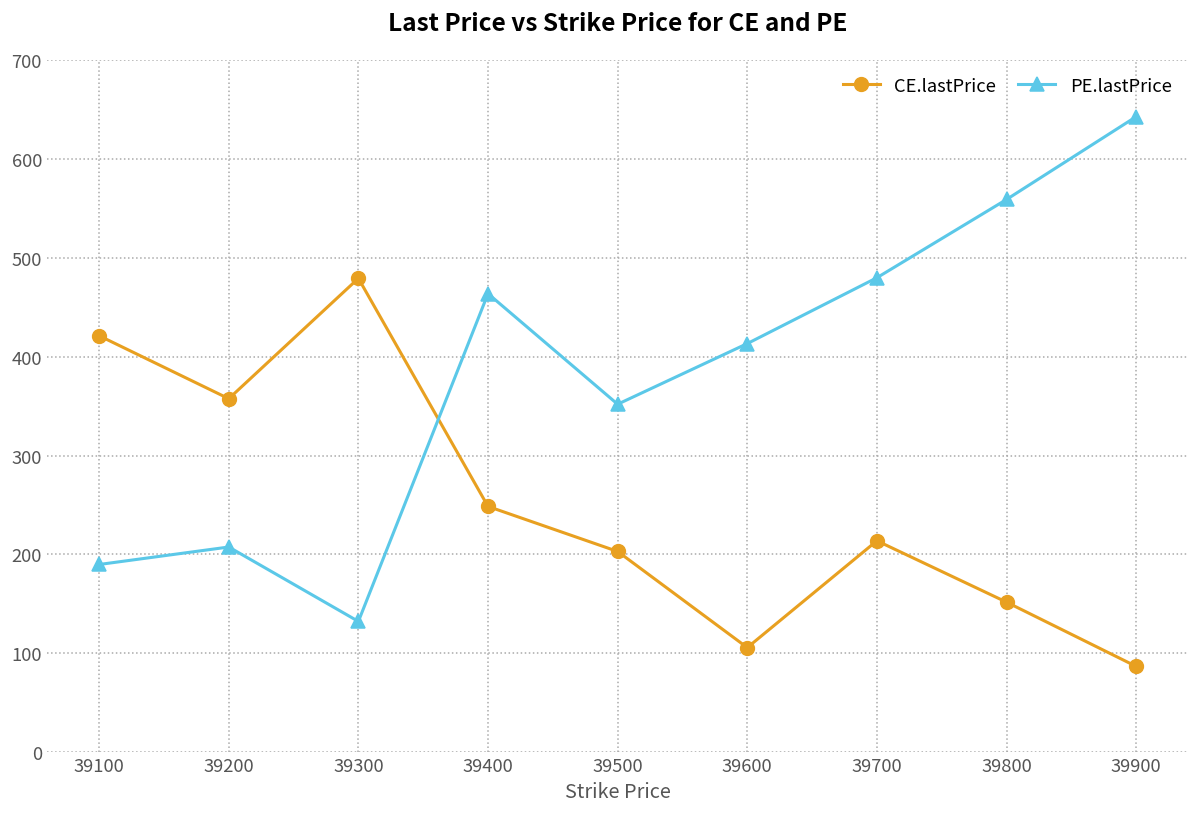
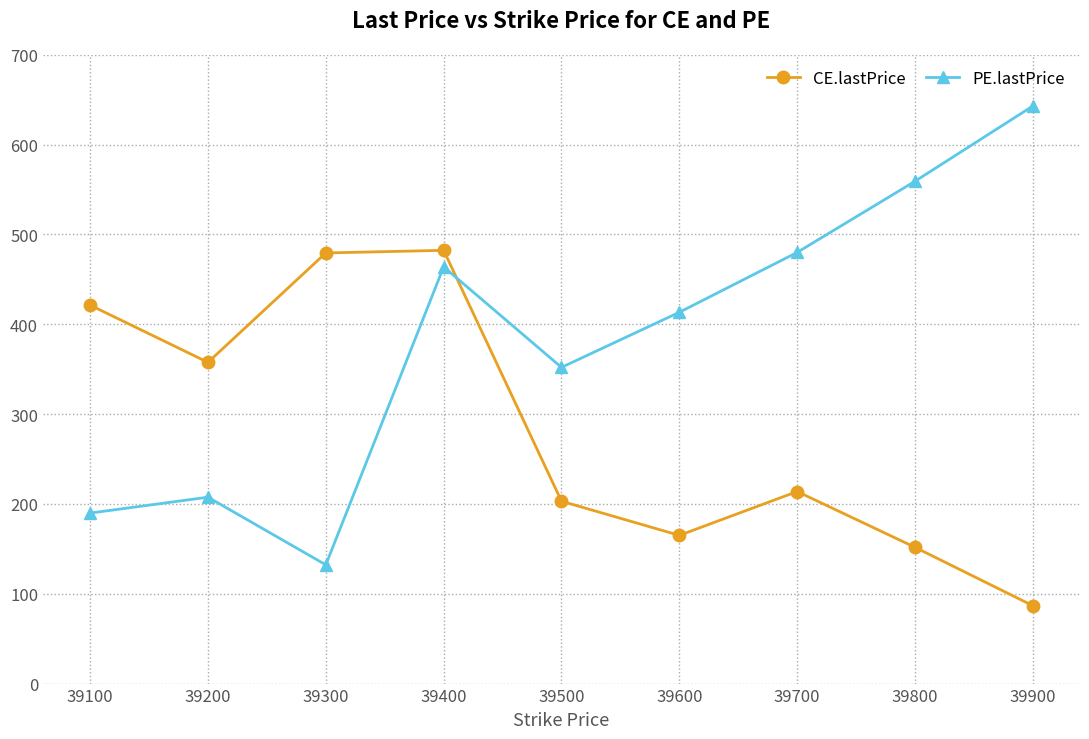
CE.lastPrice, 39400: 250 -> 480
CE.lastPrice, 39600: 110 -> 170
